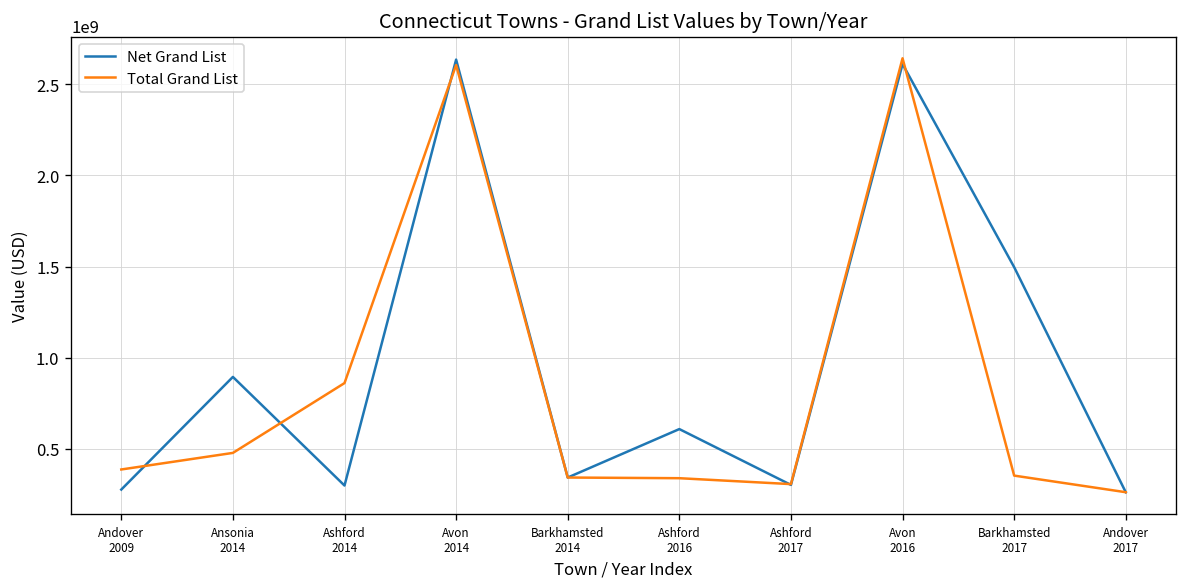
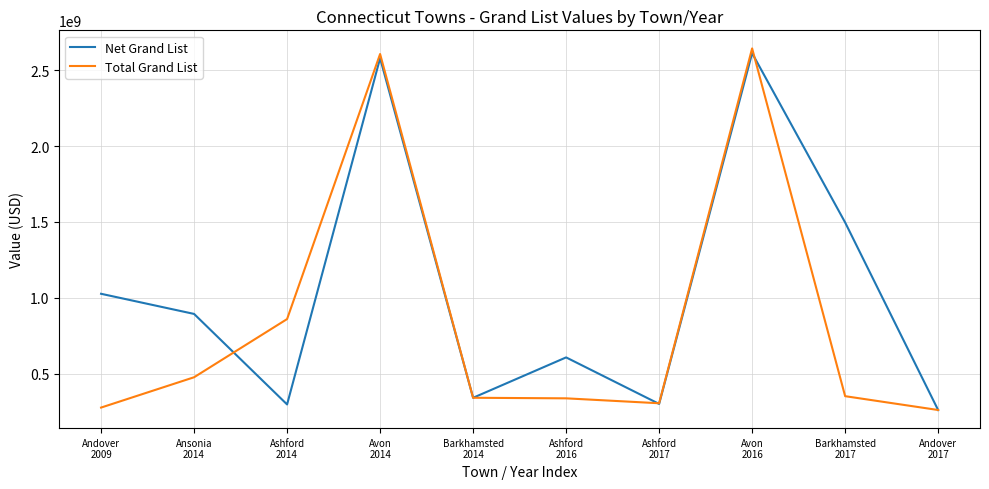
Net Grand List, Andover 2009: 280000000 -> 1030000000
Total Grand List, Andover 2009: 390000000 -> 280000000
Net Grand List, Avon 2014: 2640000000 -> 2580000000
